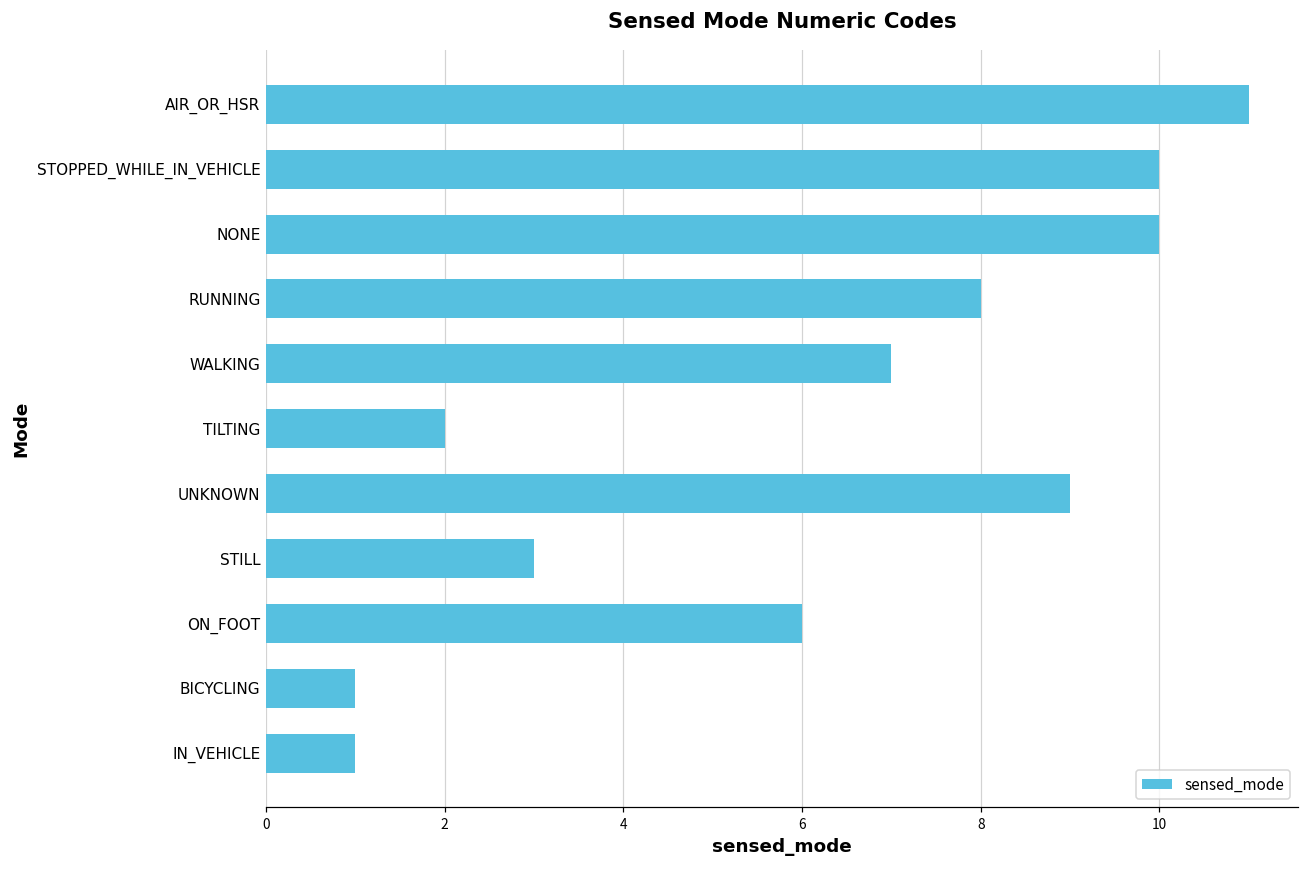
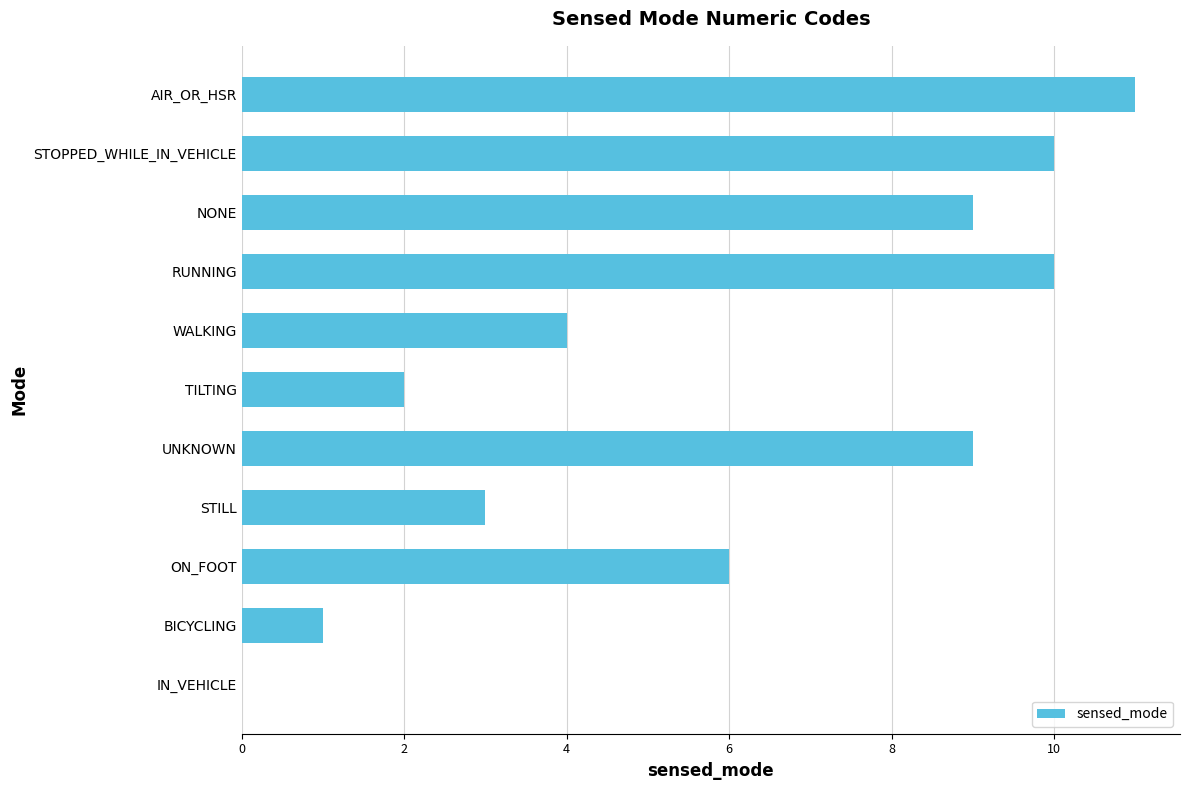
NONE: 10 -> 9
RUNNING: 8 -> 10
WALKING: 7 -> 4
IN_VEHICLE: 1 -> 0
